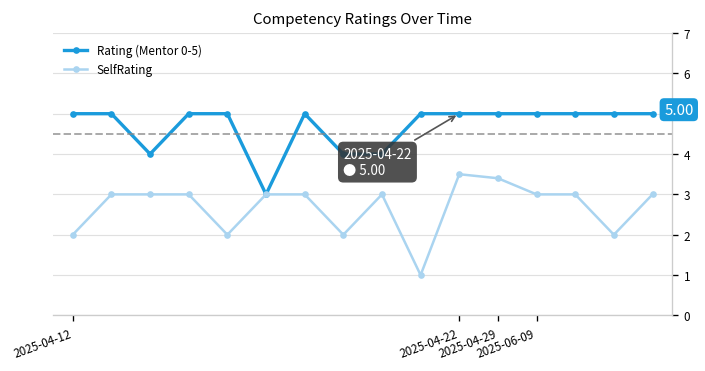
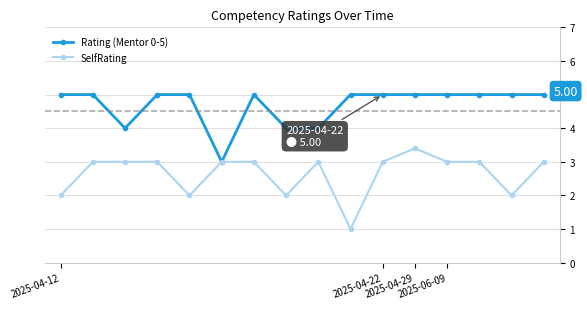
SelfRating, 2025-04-22: 3.5 -> 3.0
